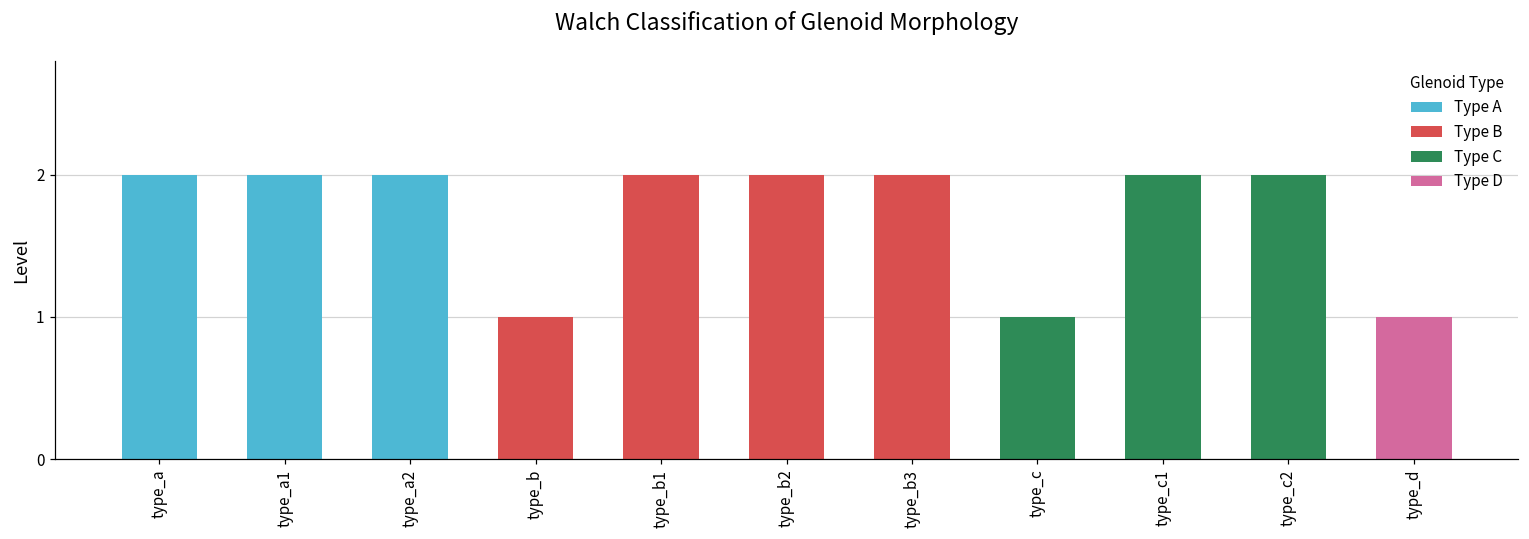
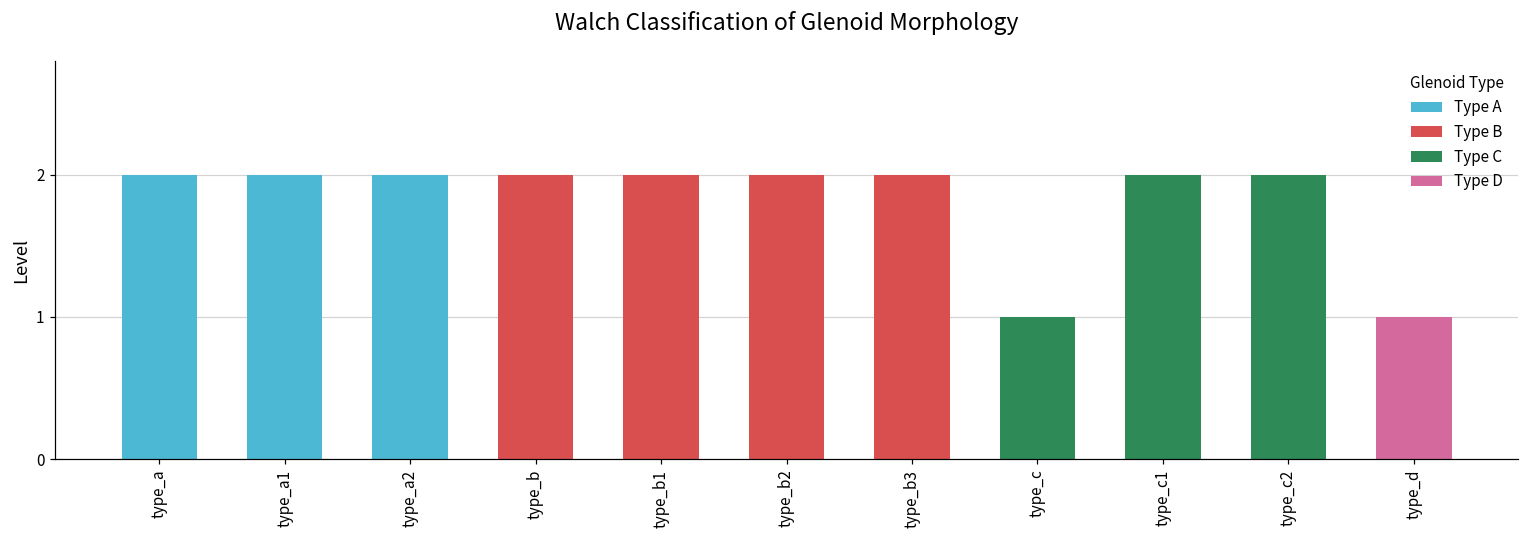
type_b: 1 -> 2
